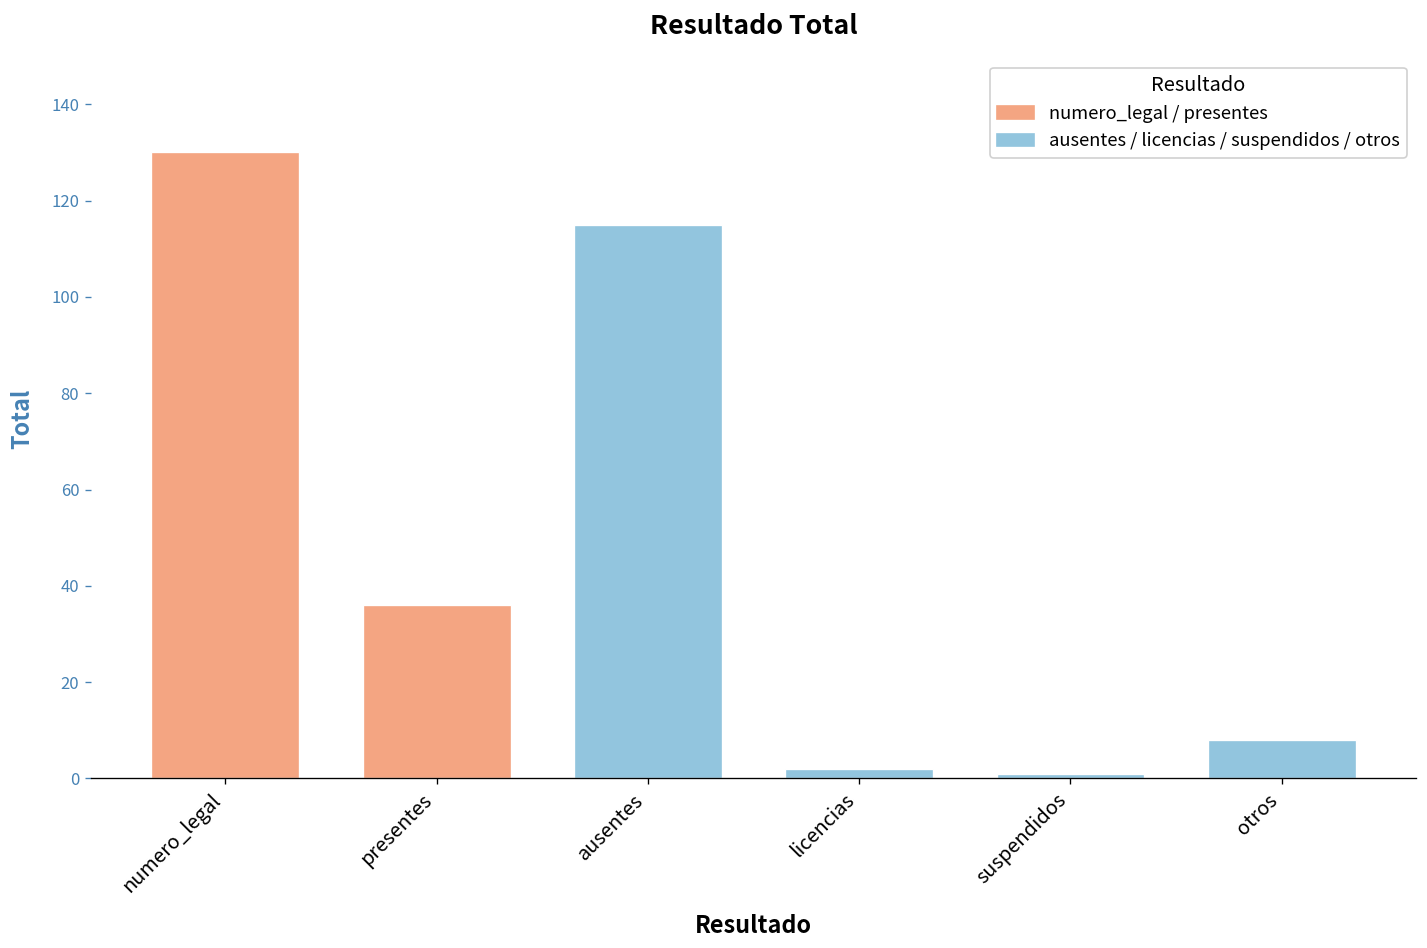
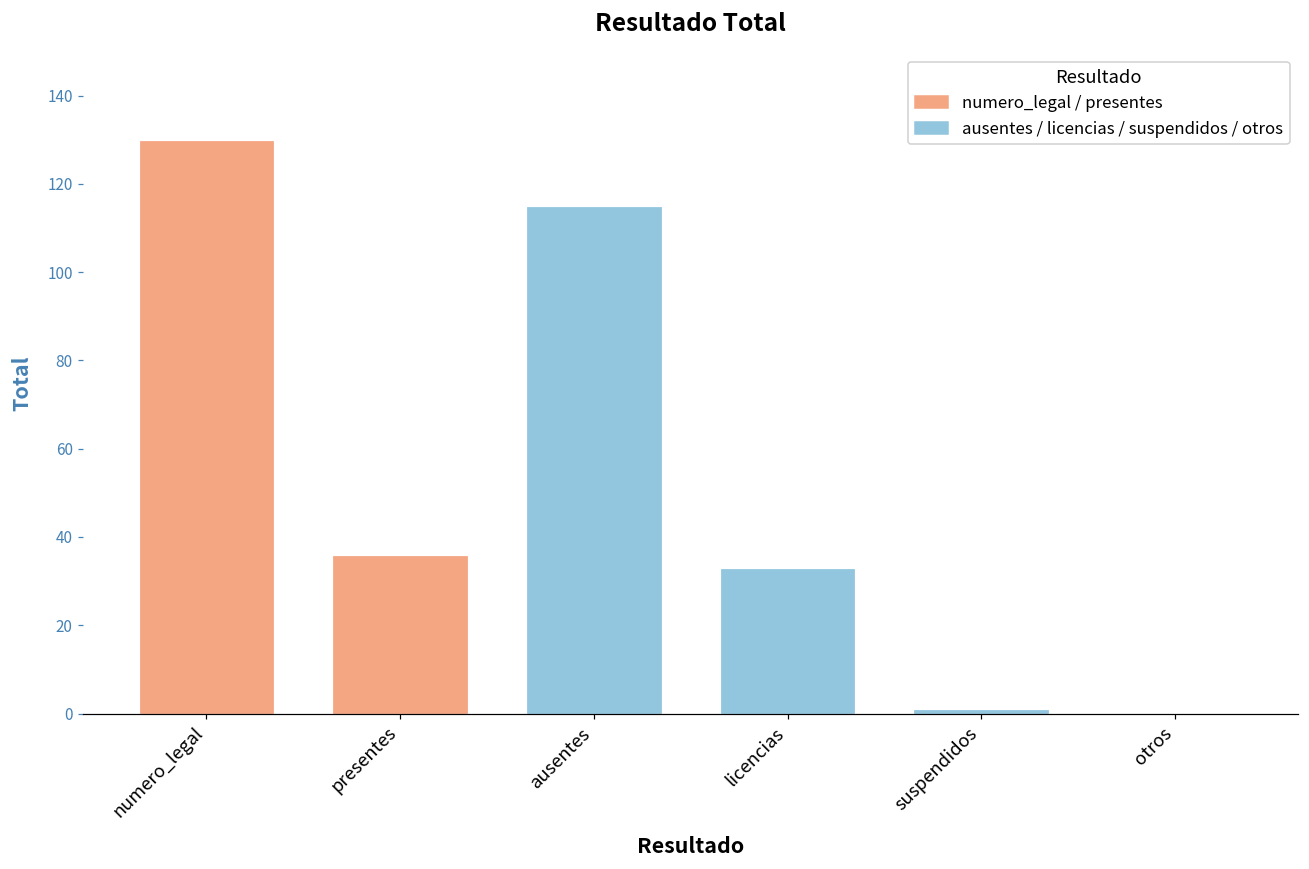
licencias: 2 -> 33
otros: 8 -> 0
